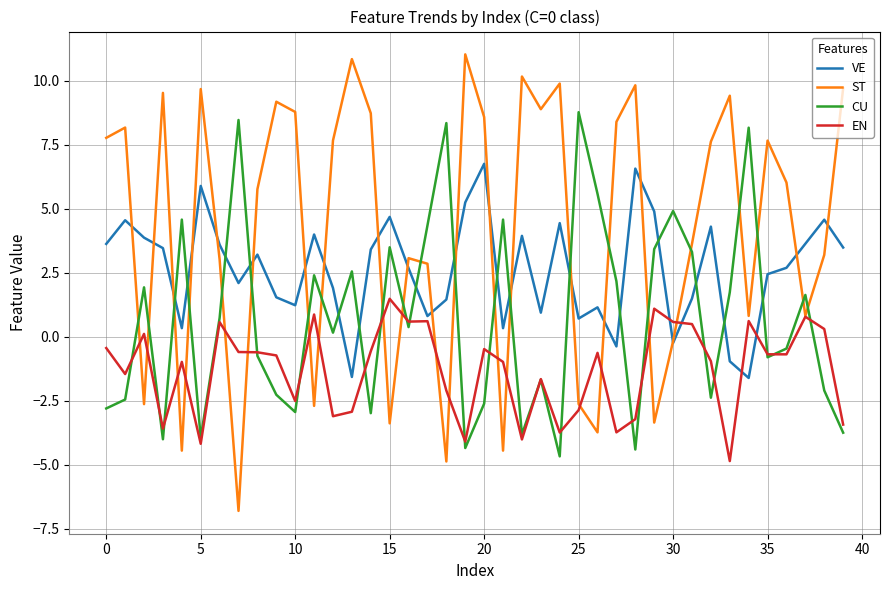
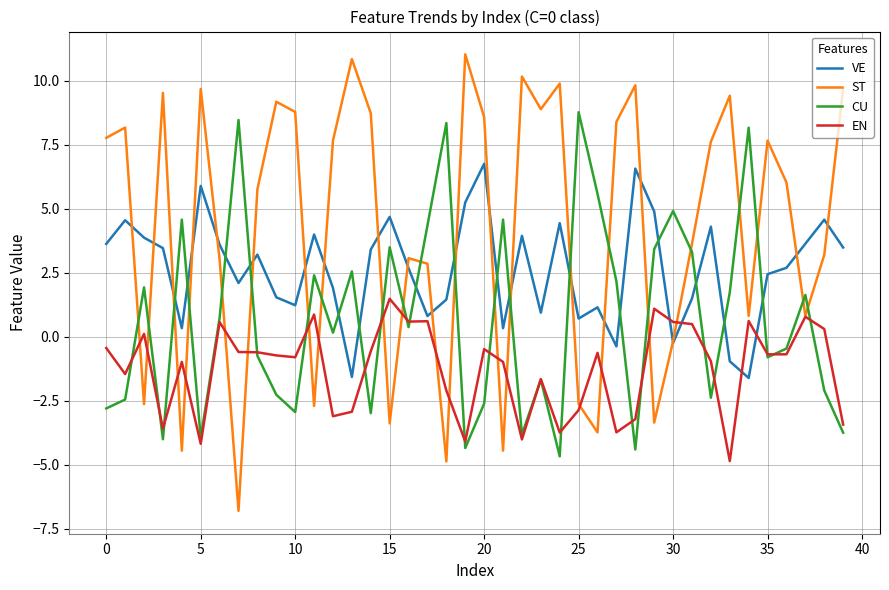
EN, 10: -2.5 -> -0.8
